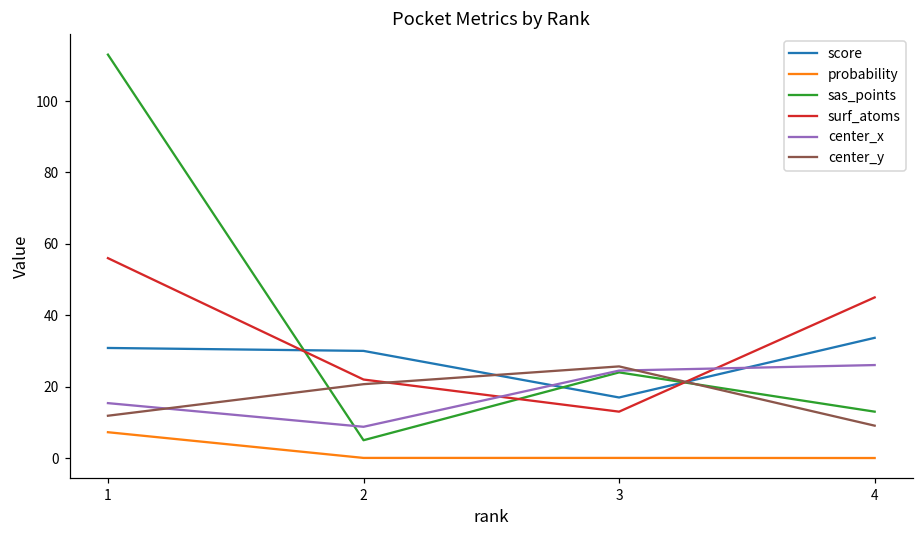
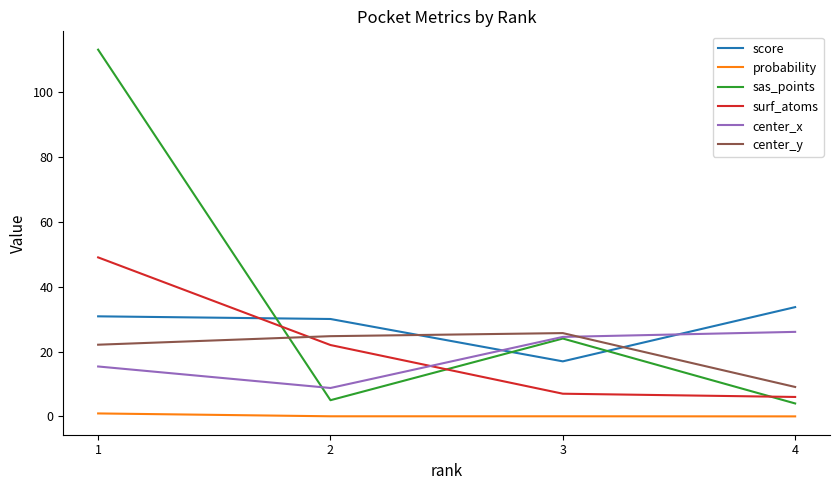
probability, 1: 7 -> 1
surf_atoms, 1: 56 -> 49
center_y, 1: 12 -> 22
center_y, 2: 21 -> 25
surf_atoms, 3: 13 -> 7
sas_points, 4: 13 -> 4
surf_atoms, 4: 45 -> 6
